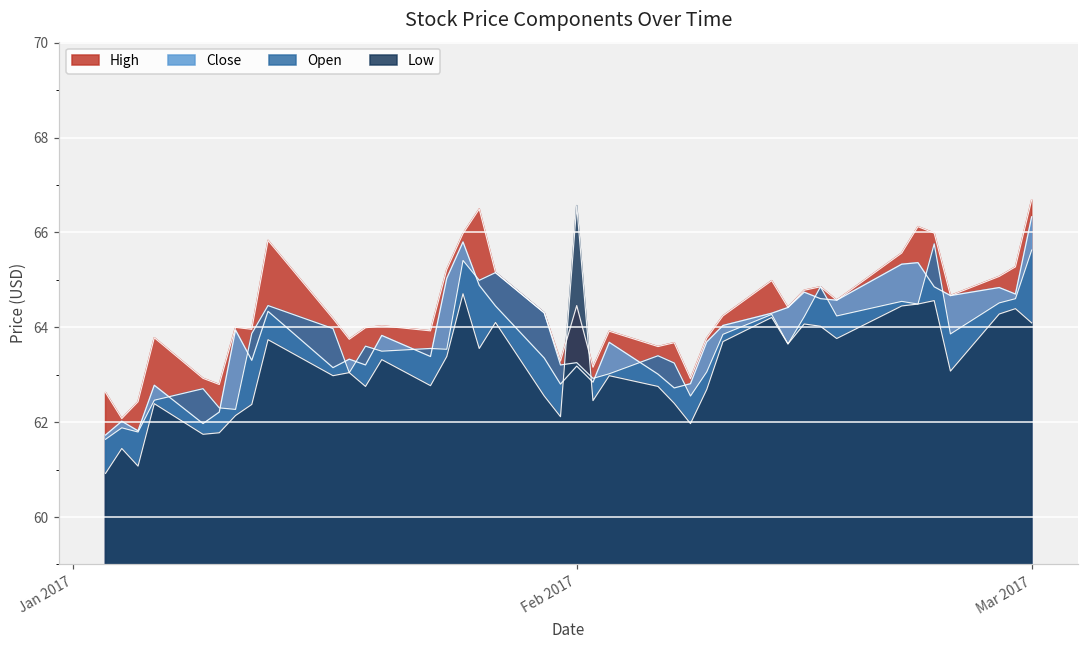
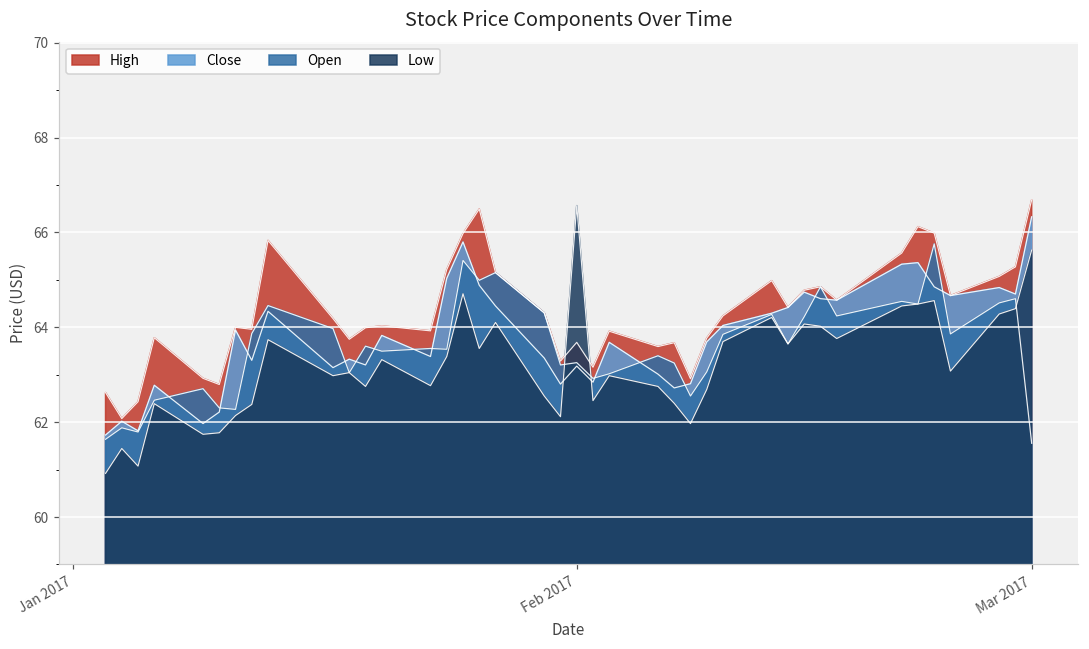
High, Feb 2017: 64.5 -> 63.7
Open, Mar 2017: 65.6 -> 61.6
Low, Mar 2017: 64.1 -> 65.6
